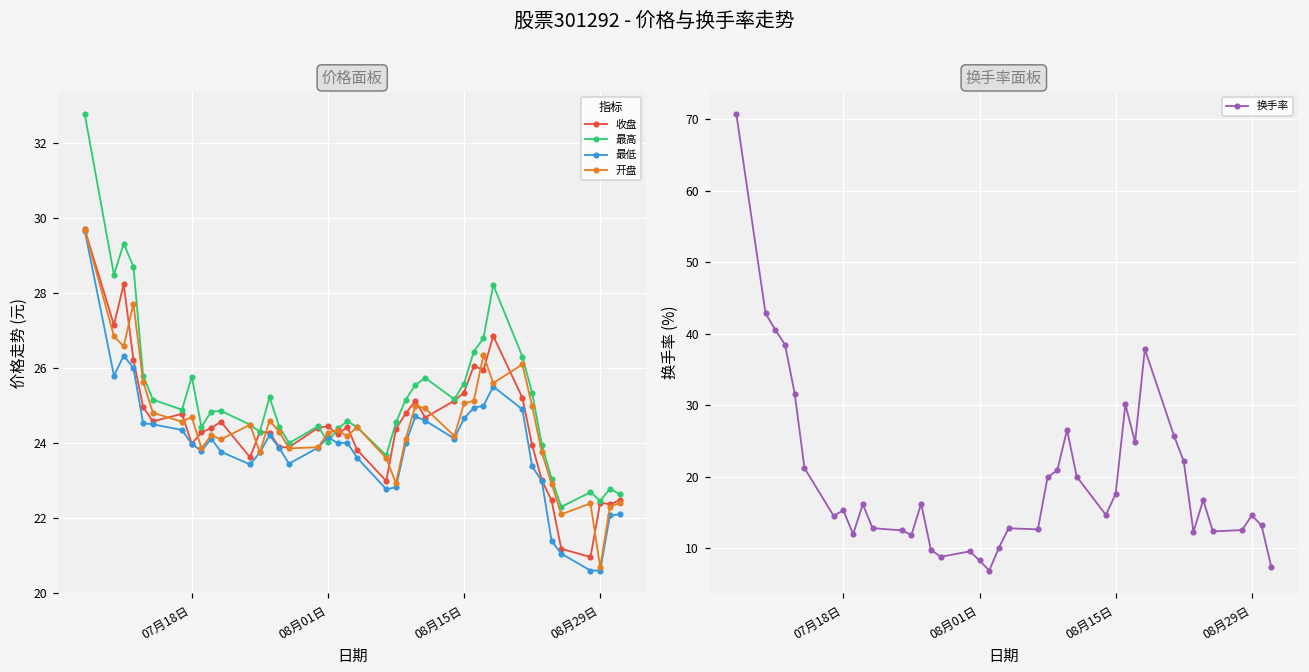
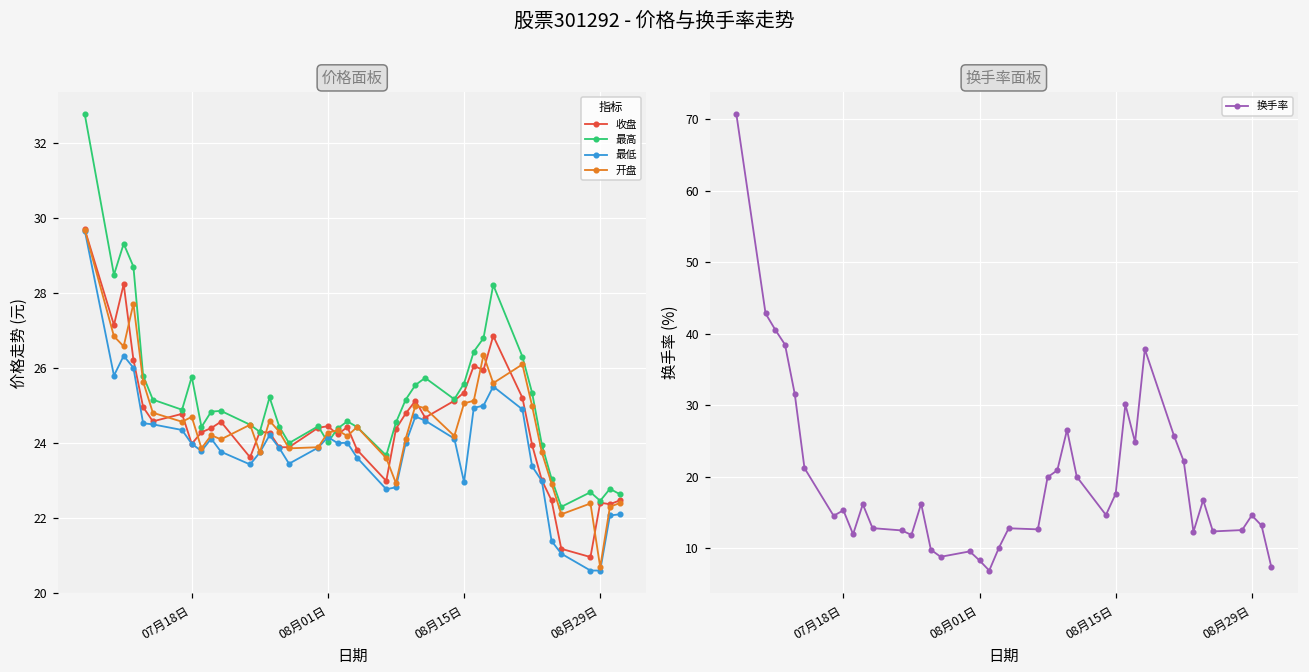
价格面板, 最低, 08月15日: 24.7 -> 23.0
